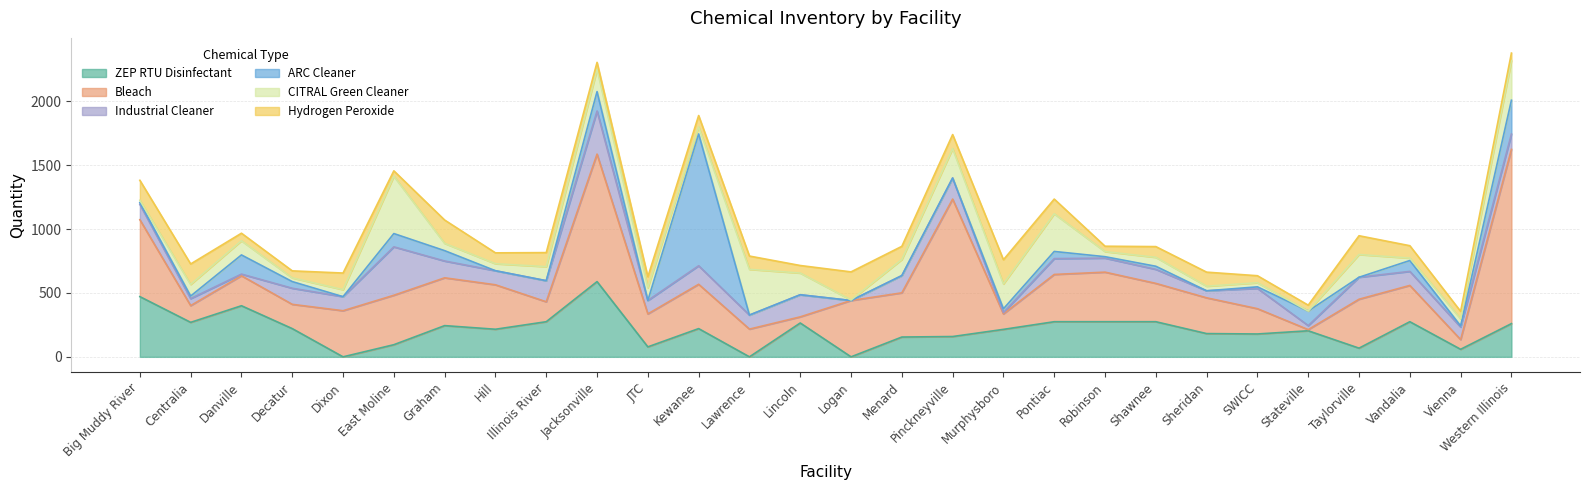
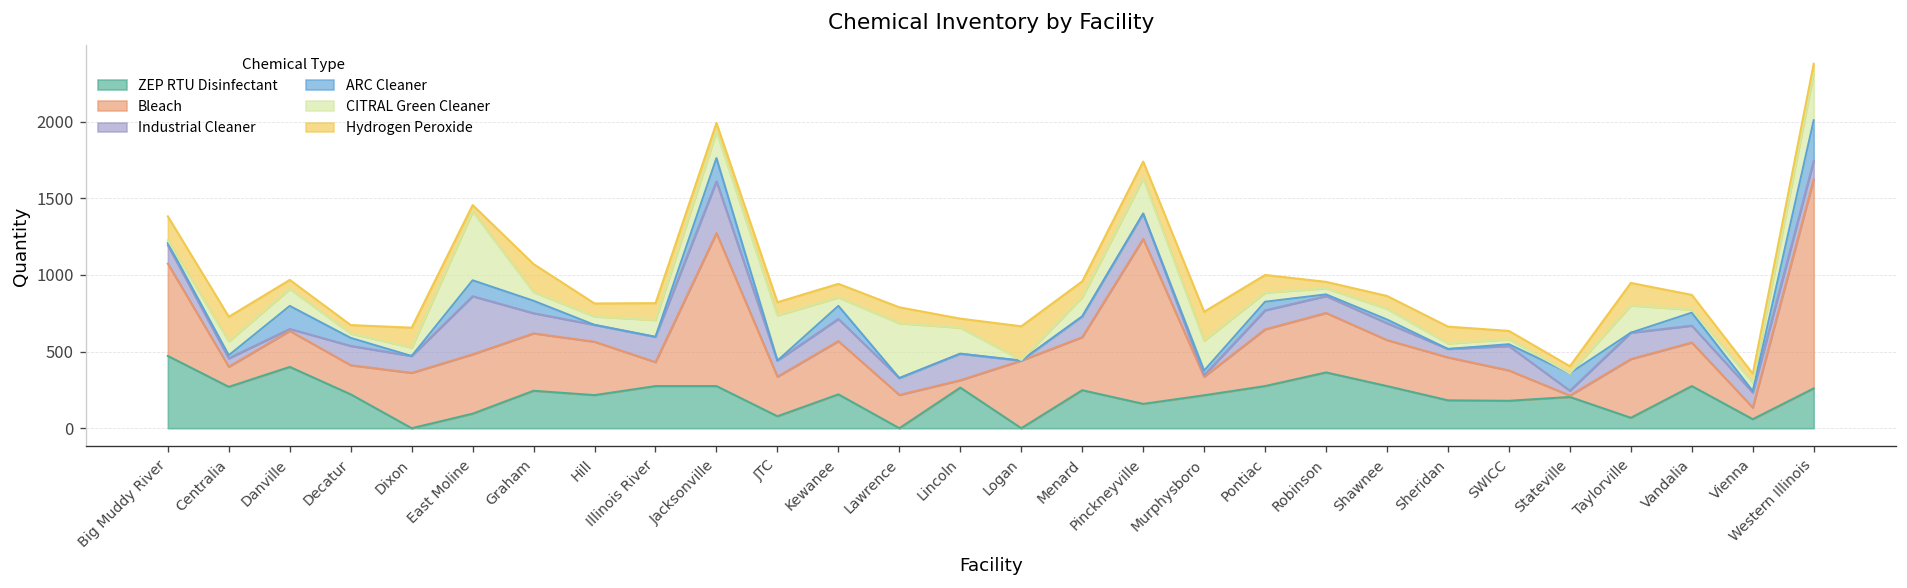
ZEP RTU Disinfectant, Jacksonville: 590 -> 280
CITRAL Green Cleaner, JTC: 100 -> 300
ARC Cleaner, Kewanee: 1030 -> 90
ZEP RTU Disinfectant, Menard: 160 -> 250
CITRAL Green Cleaner, Pontiac: 300 -> 60
ZEP RTU Disinfectant, Robinson: 280 -> 360
